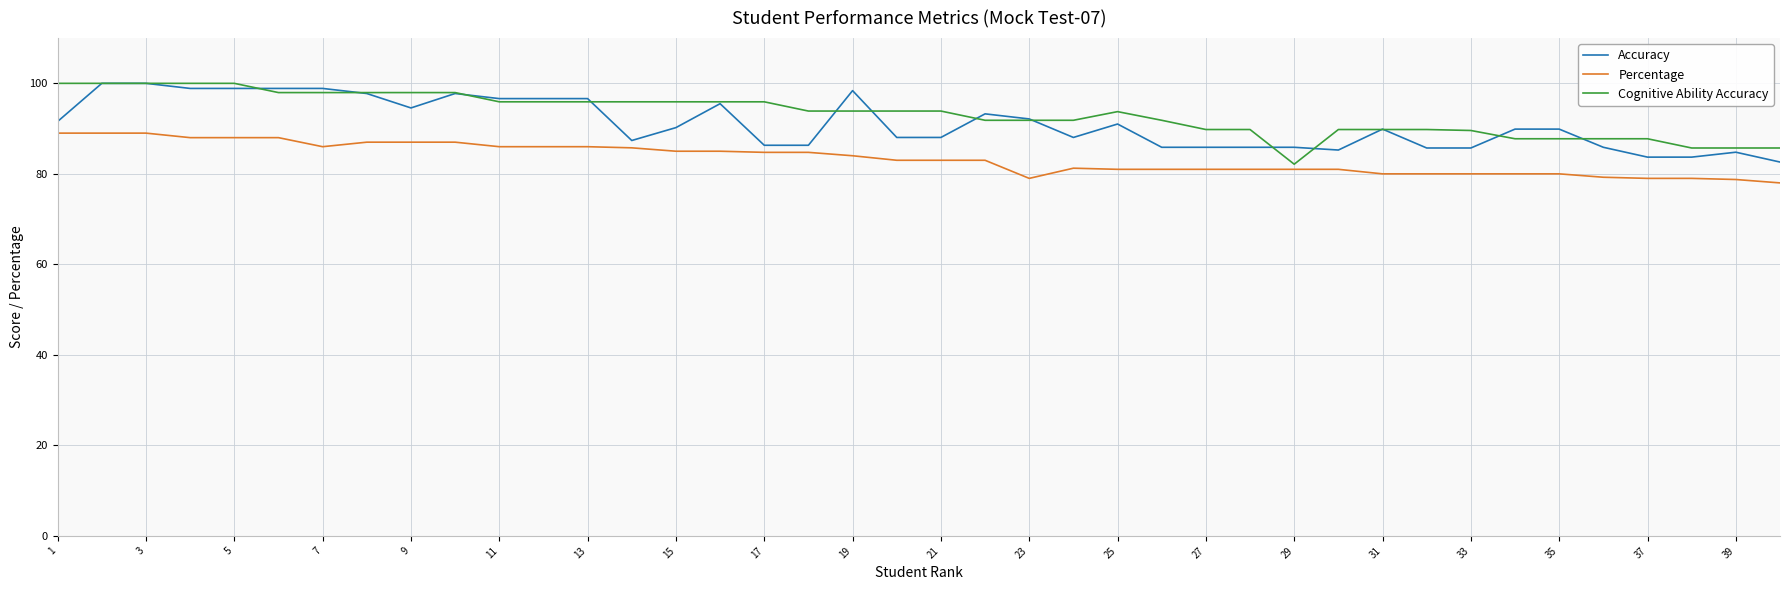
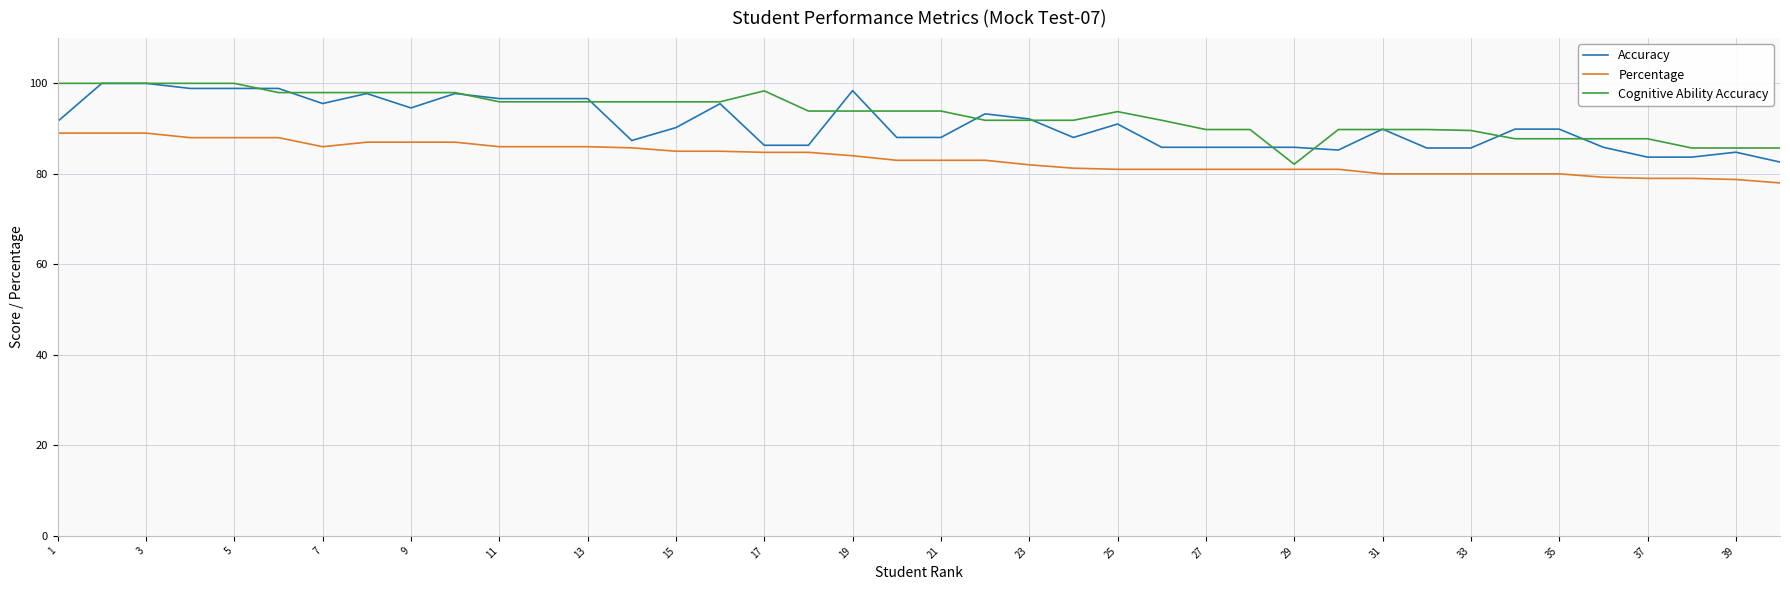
Accuracy, 7: 99 -> 96
Cognitive Ability Accuracy, 17: 96 -> 98
Percentage, 23: 79 -> 82
